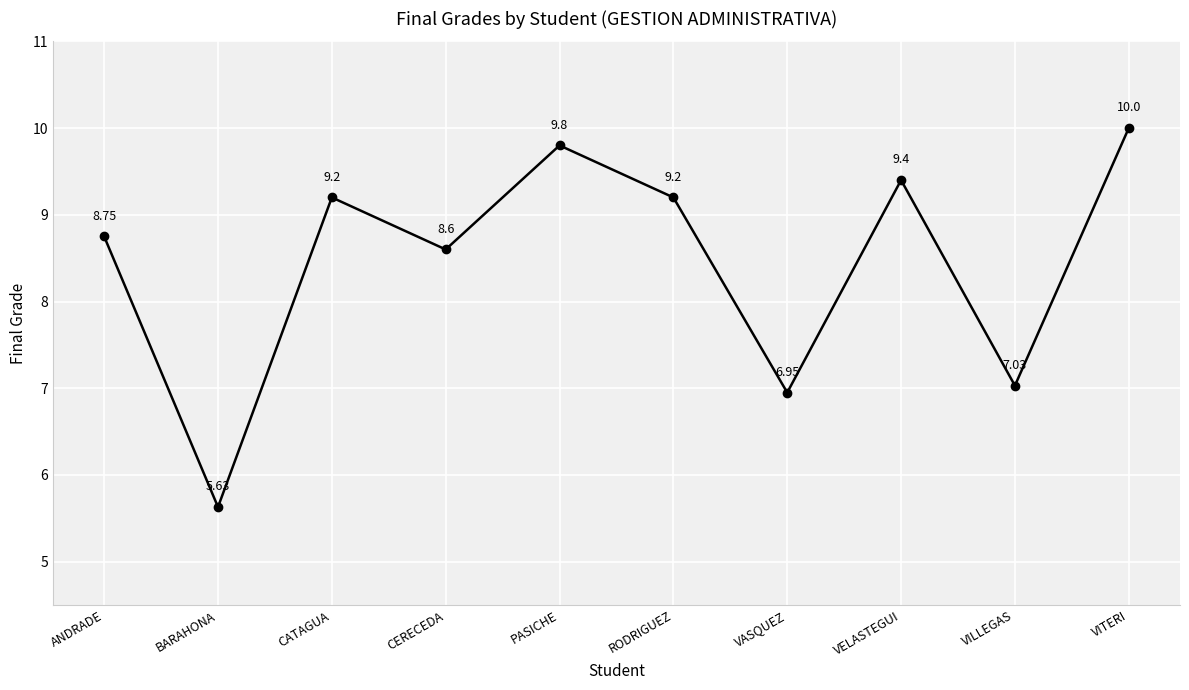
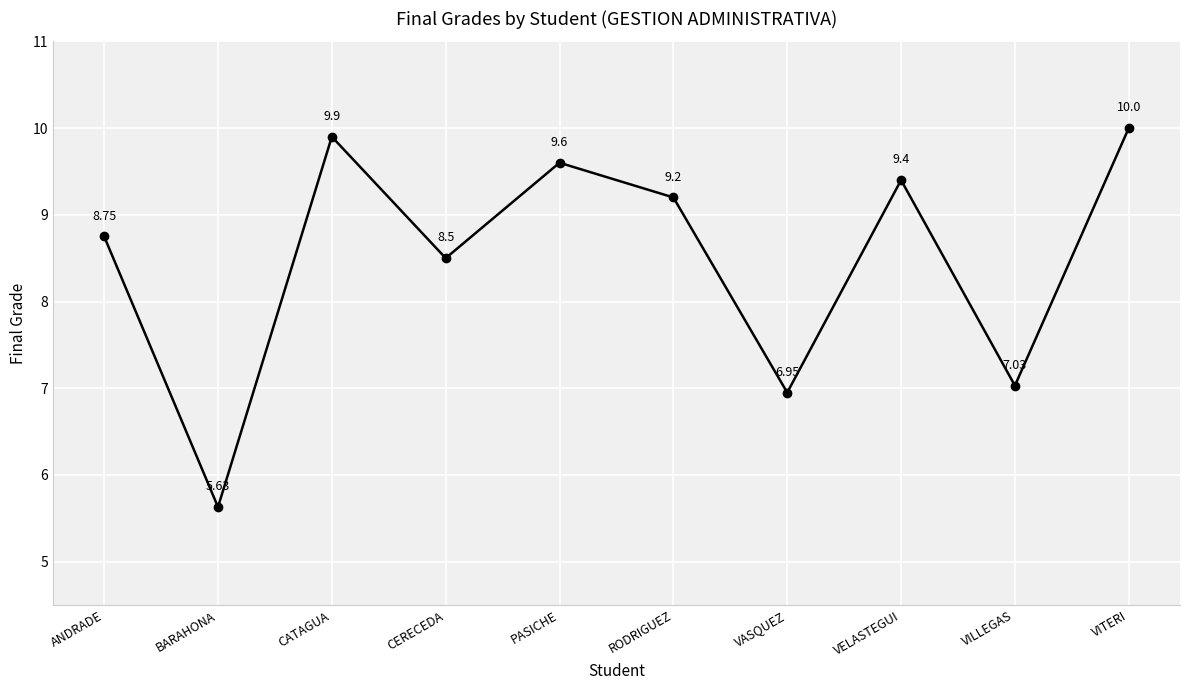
CATAGUA: 9.2 -> 9.9
CERECEDA: 8.6 -> 8.5
PASICHE: 9.8 -> 9.6
